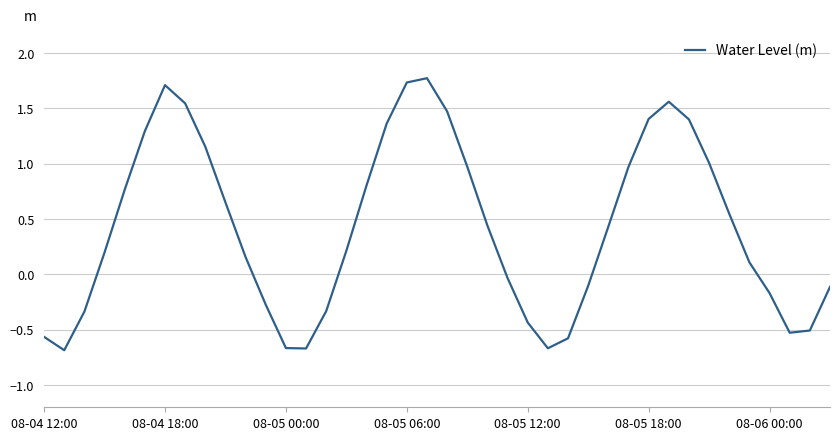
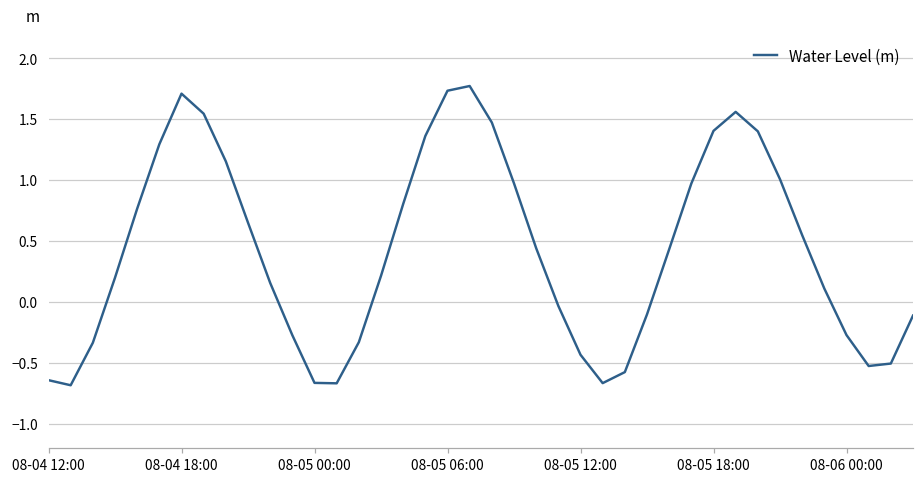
08-04 12:00: -0.56 -> -0.64
08-06 00:00: -0.17 -> -0.27
